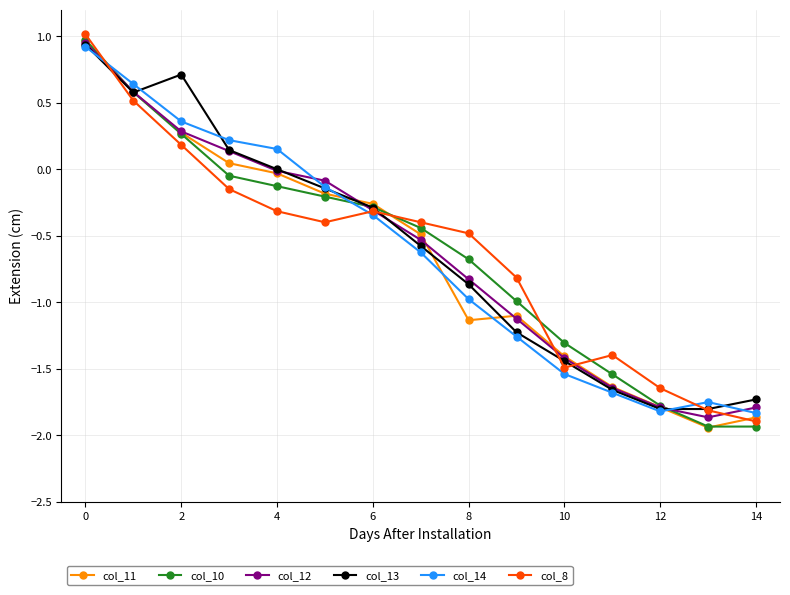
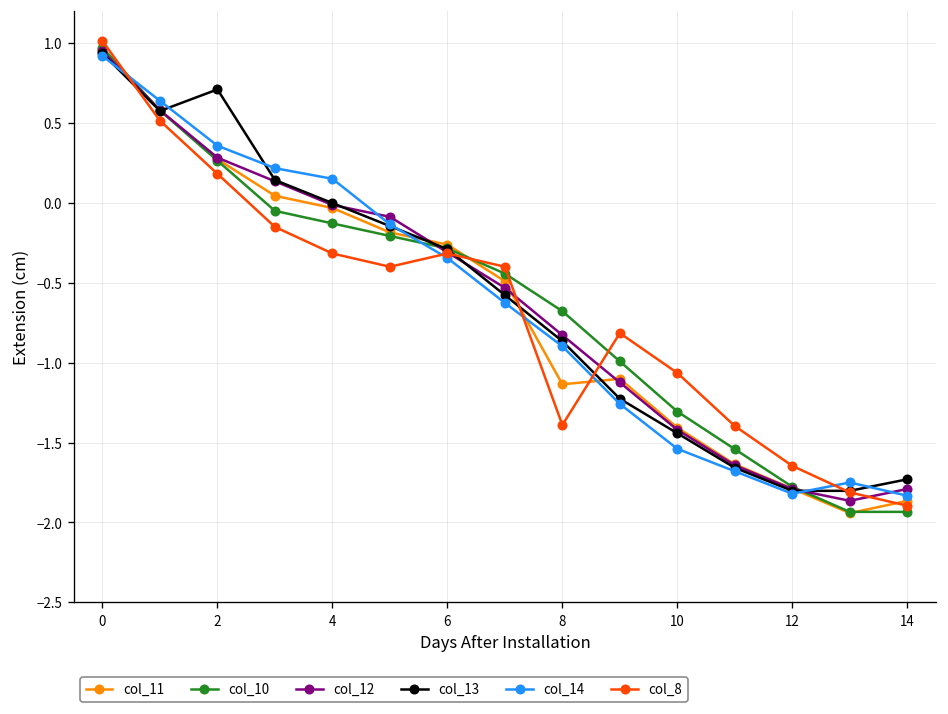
col_14, 8: -0.98 -> -0.90
col_8, 8: -0.48 -> -1.39
col_8, 10: -1.49 -> -1.06
